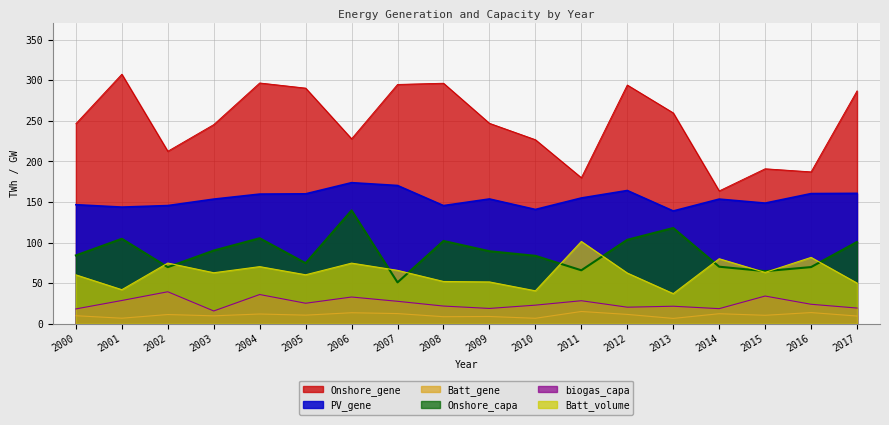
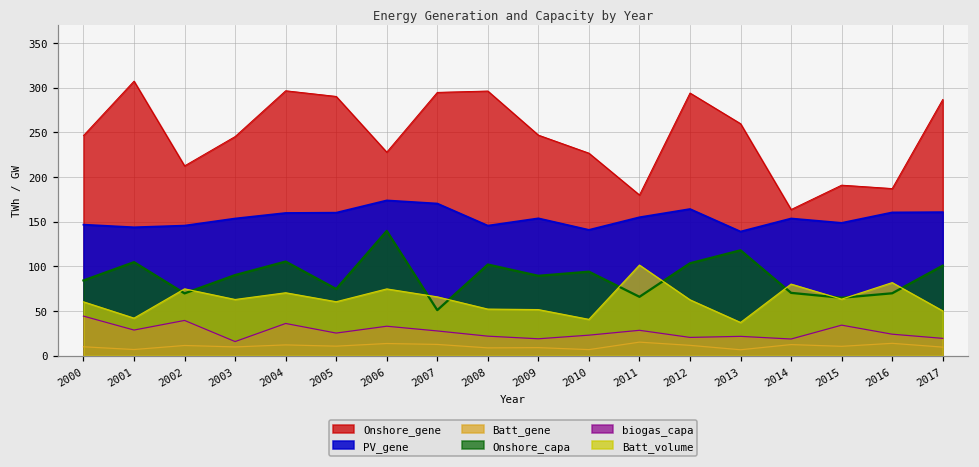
biogas_capa, 2000: 20 -> 40
Onshore_capa, 2010: 80 -> 90
